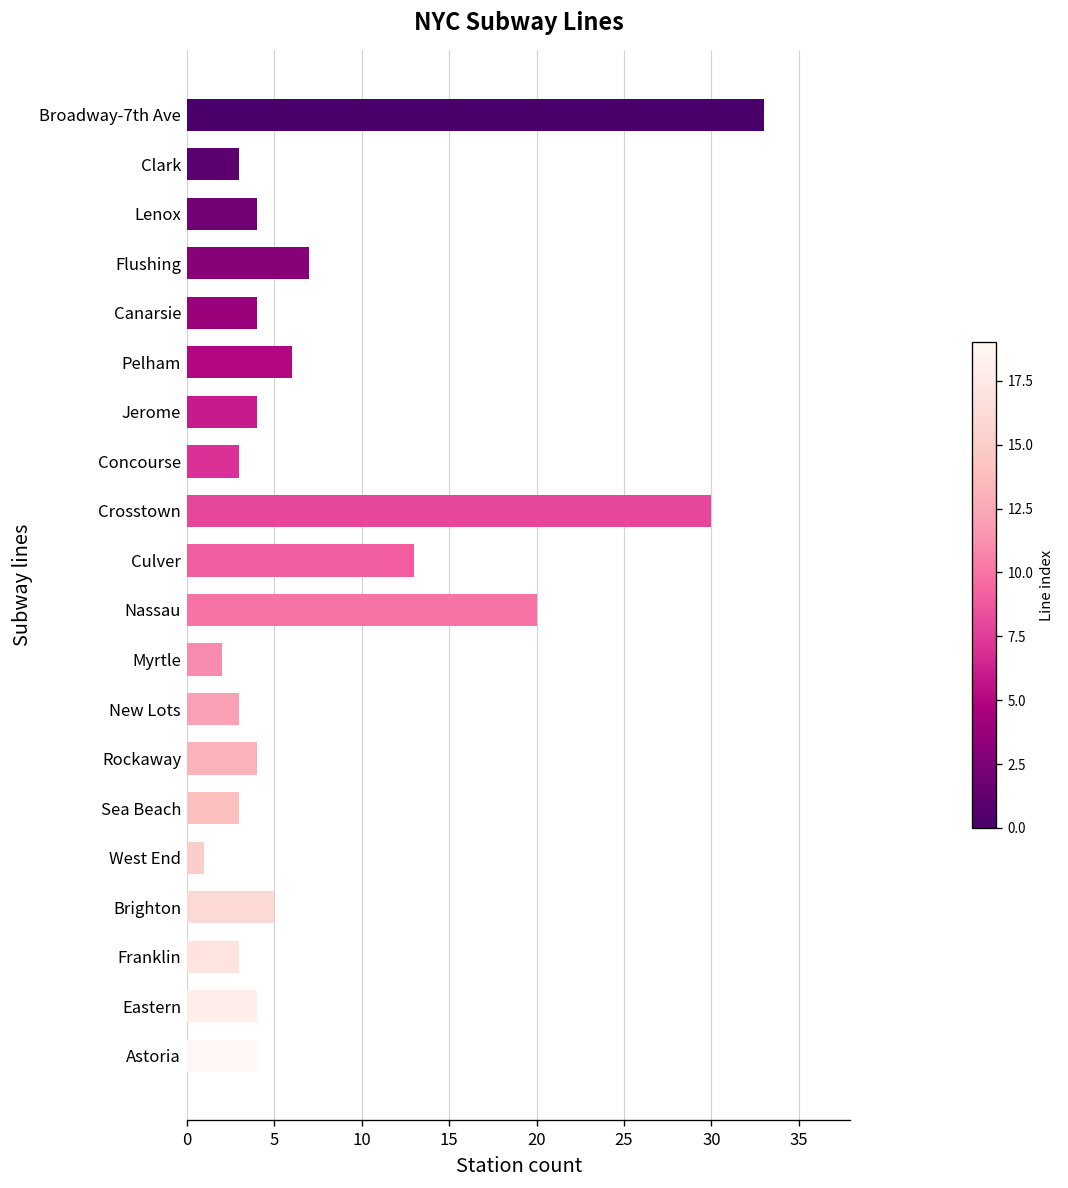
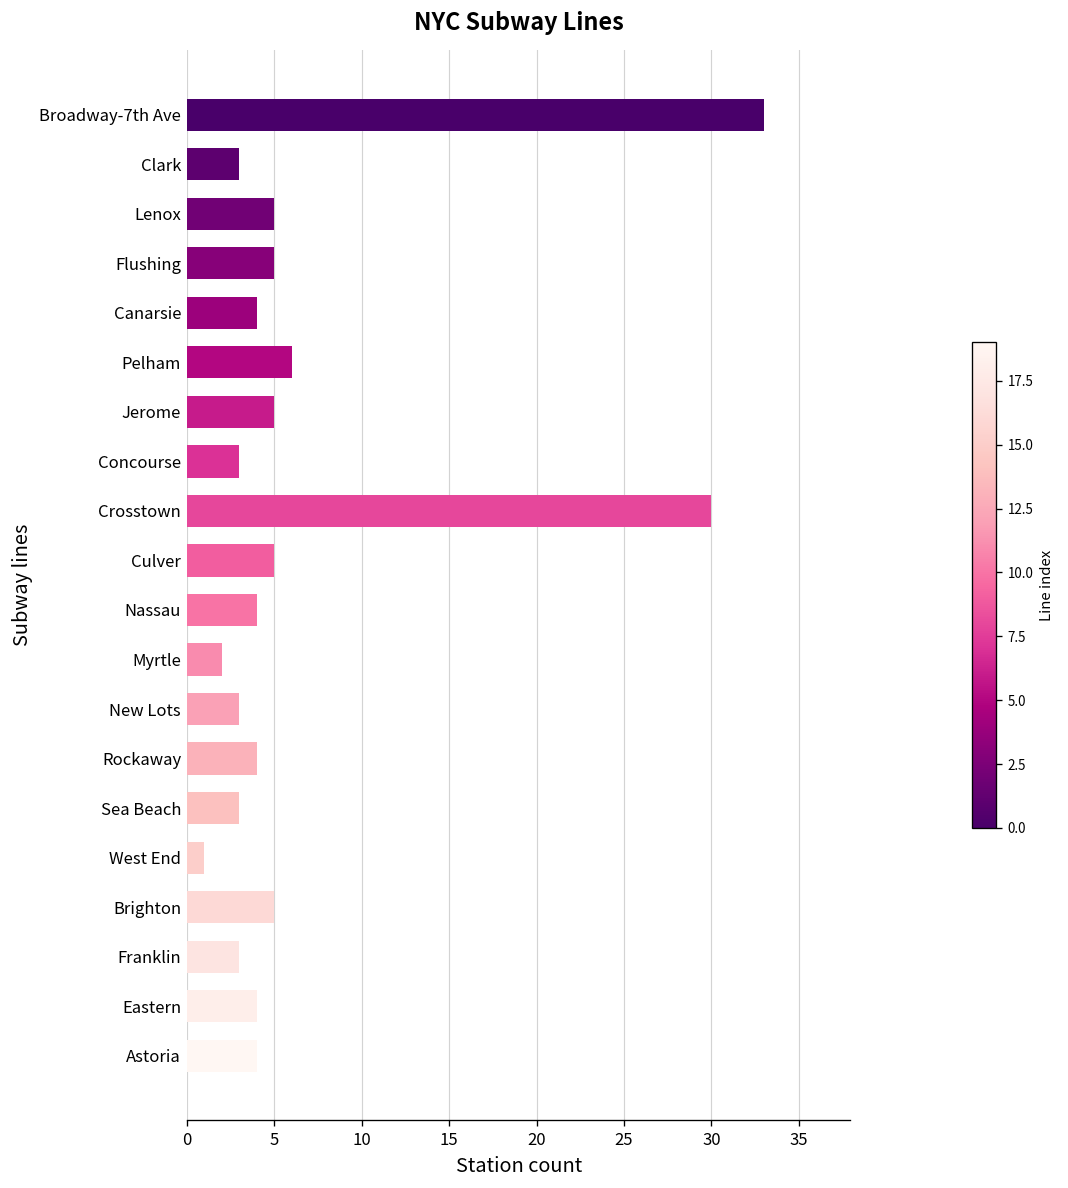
Lenox: 4 -> 5
Flushing: 7 -> 5
Jerome: 4 -> 5
Culver: 13 -> 5
Nassau: 20 -> 4
